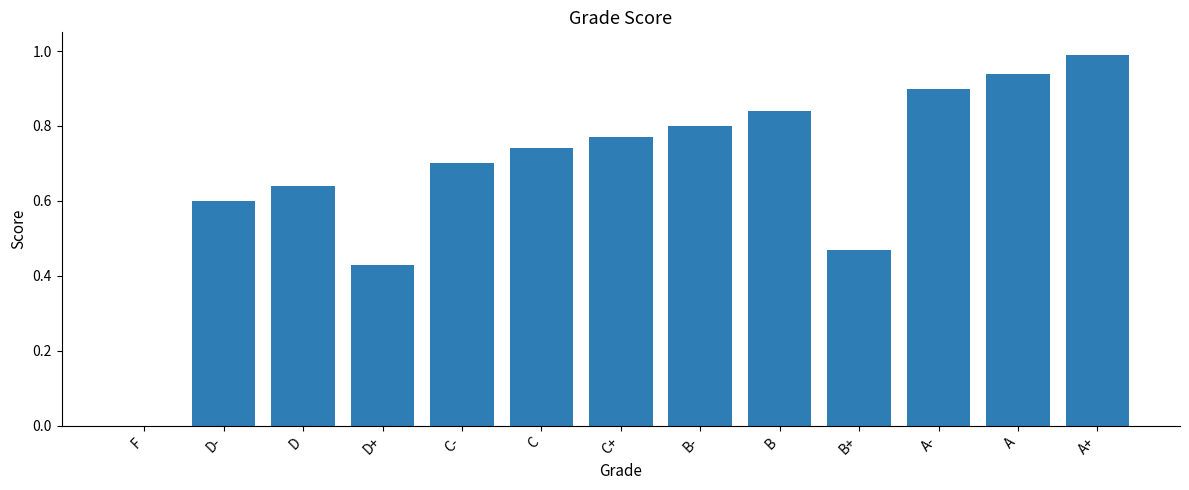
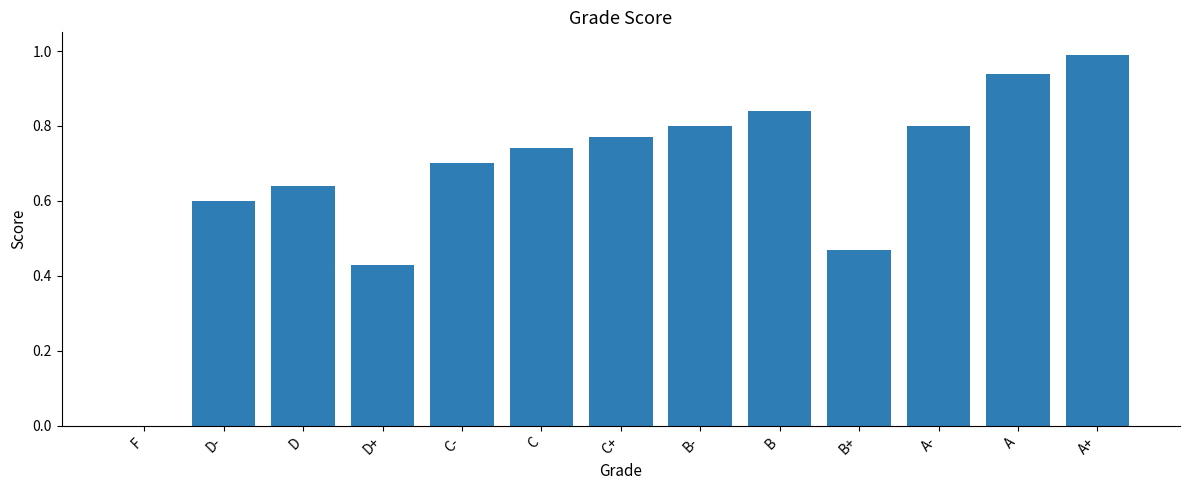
A-: 0.9 -> 0.8
